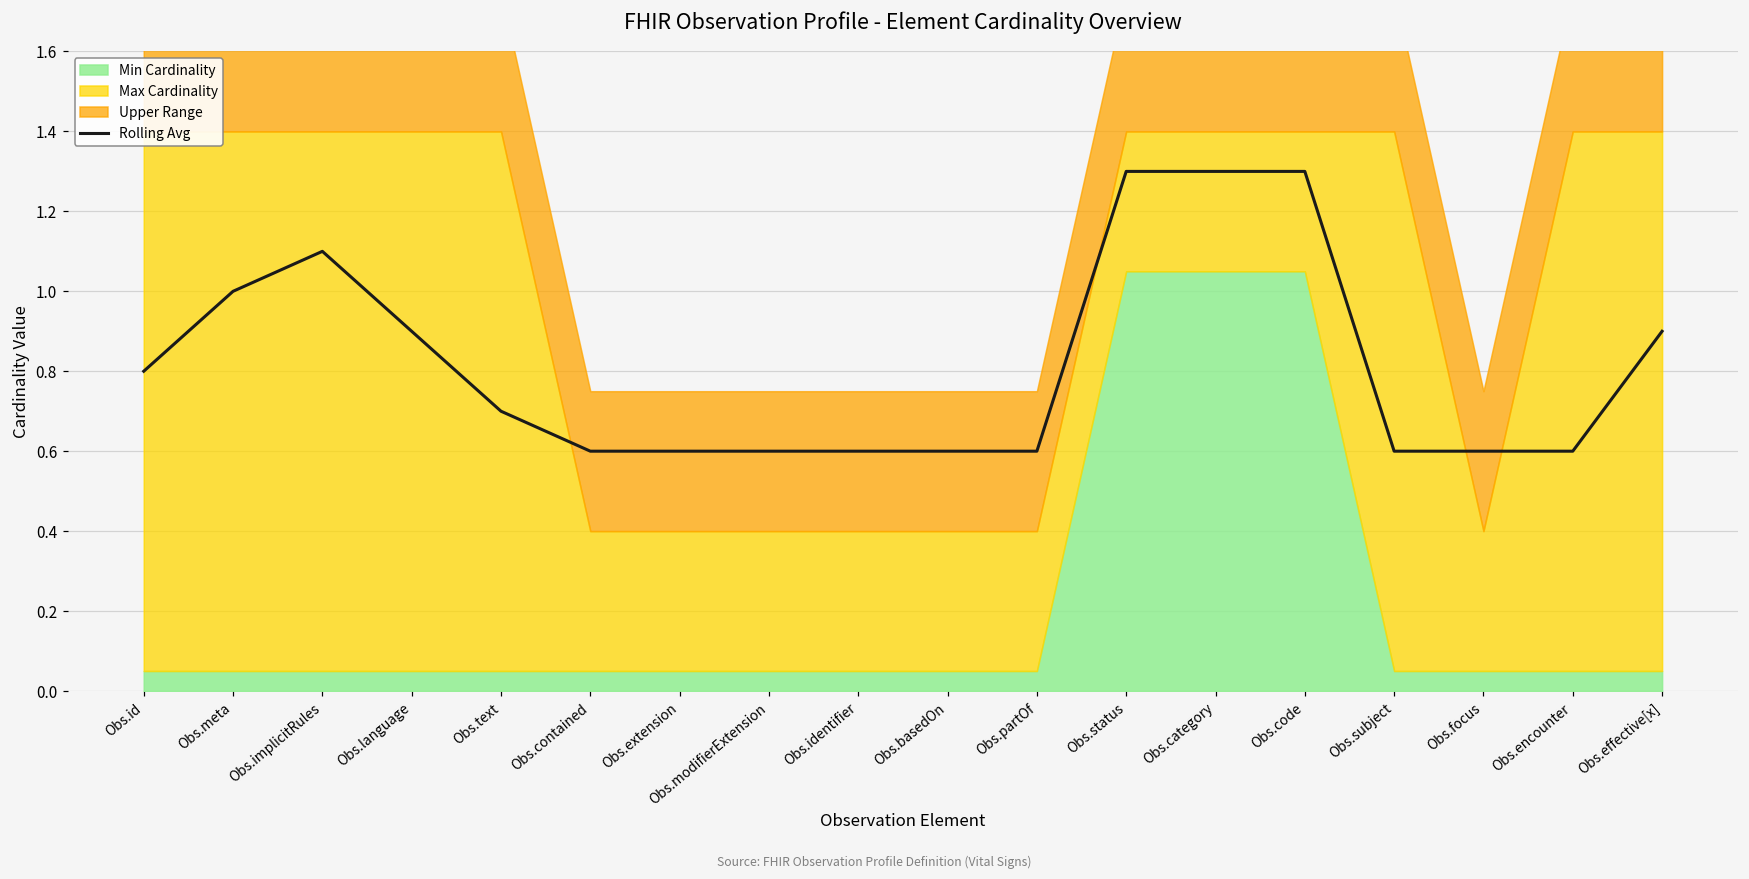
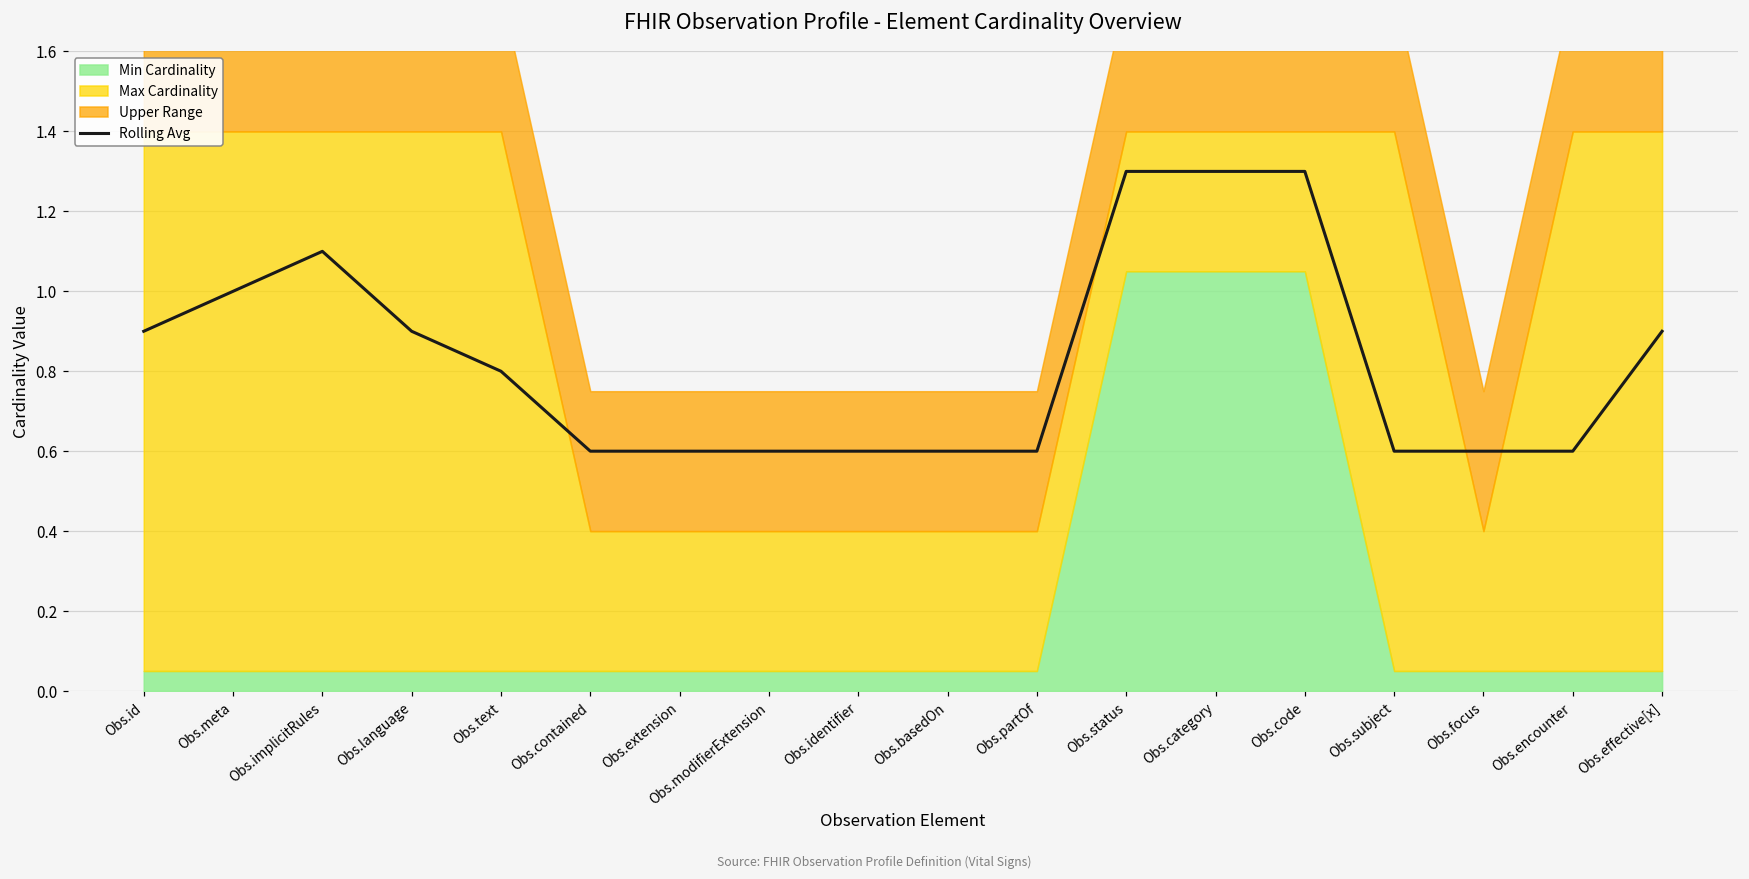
Rolling Avg, Obs.id: 0.80 -> 0.90
Rolling Avg, Obs.text: 0.70 -> 0.80
